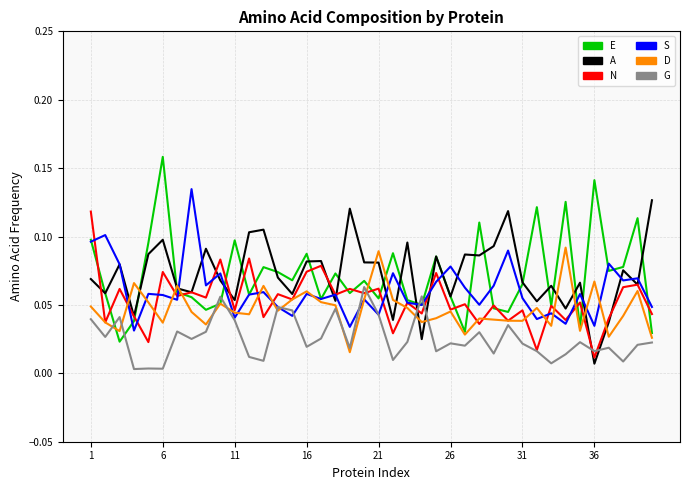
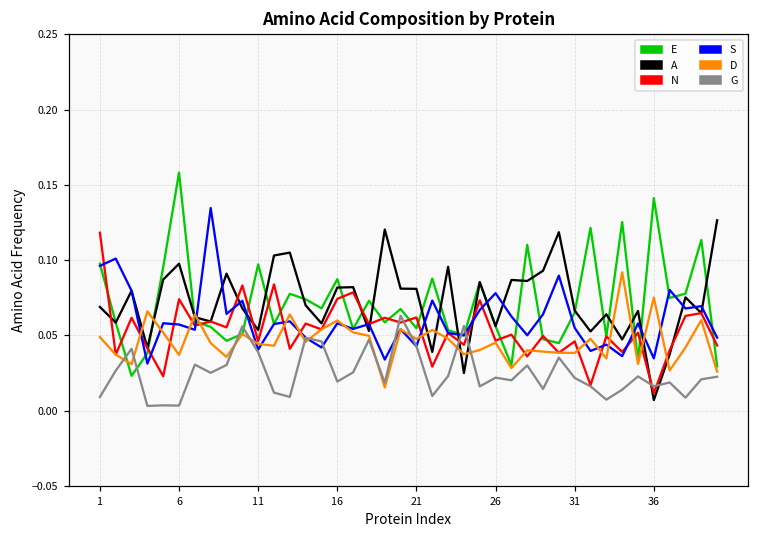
G, 1: 0.040 -> 0.009
D, 21: 0.089 -> 0.048
D, 36: 0.067 -> 0.075
